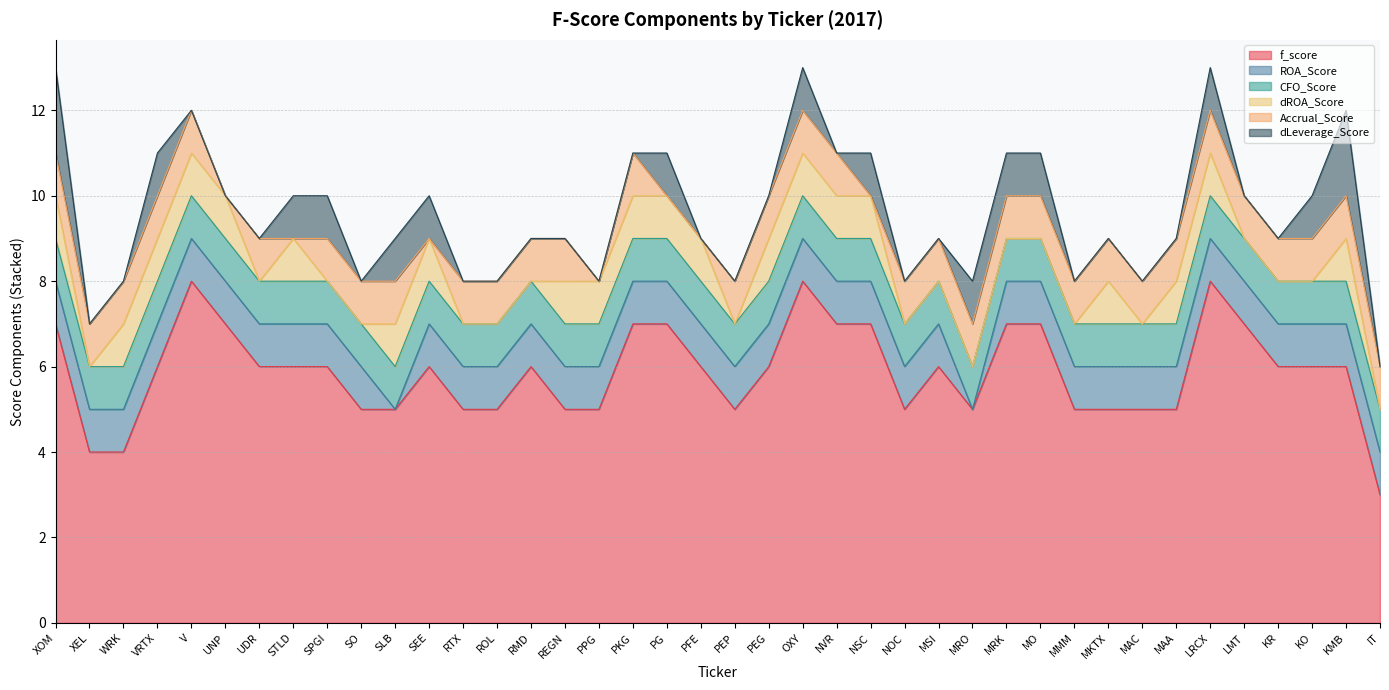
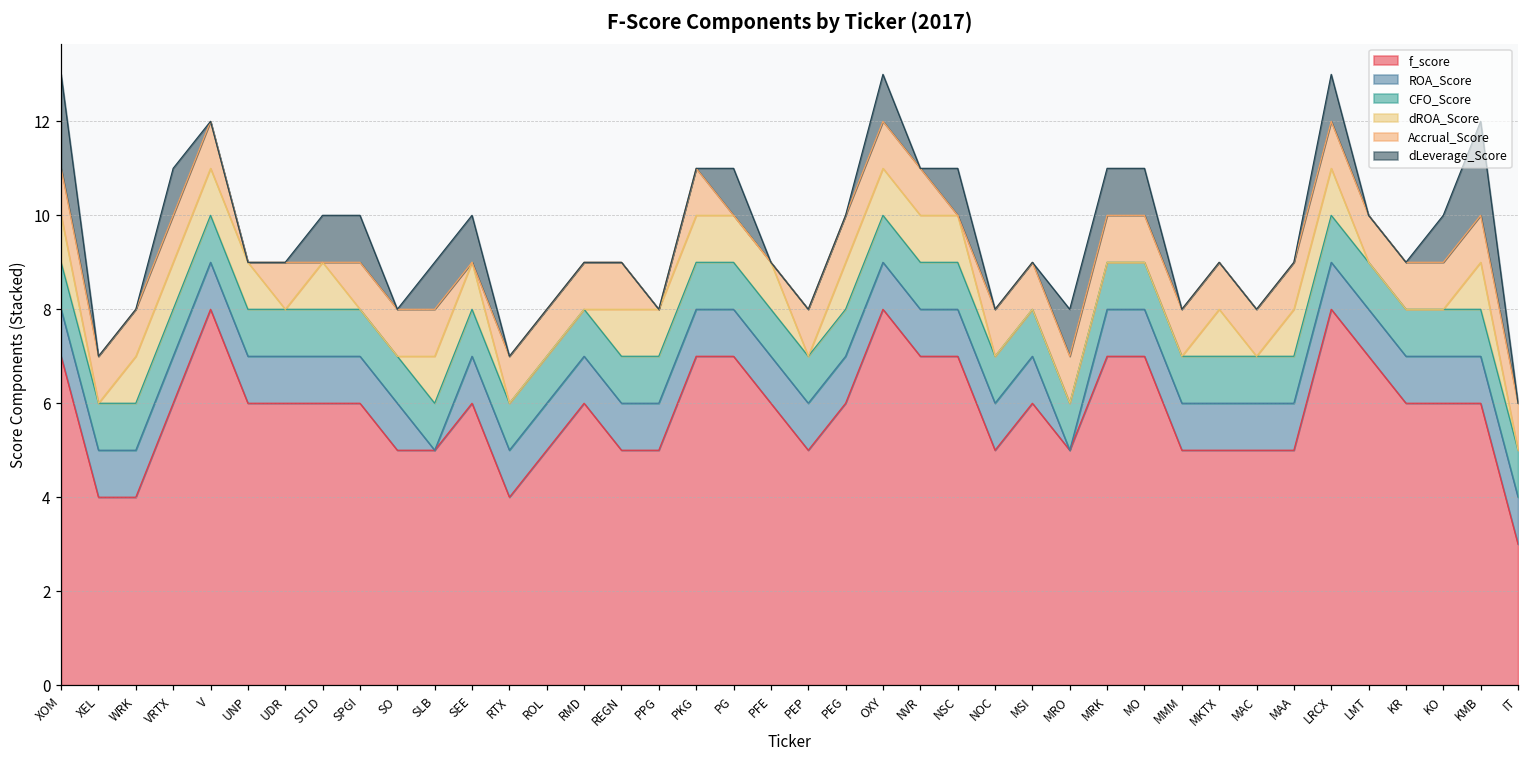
f_score, UNP: 7 -> 6
f_score, RTX: 5 -> 4
